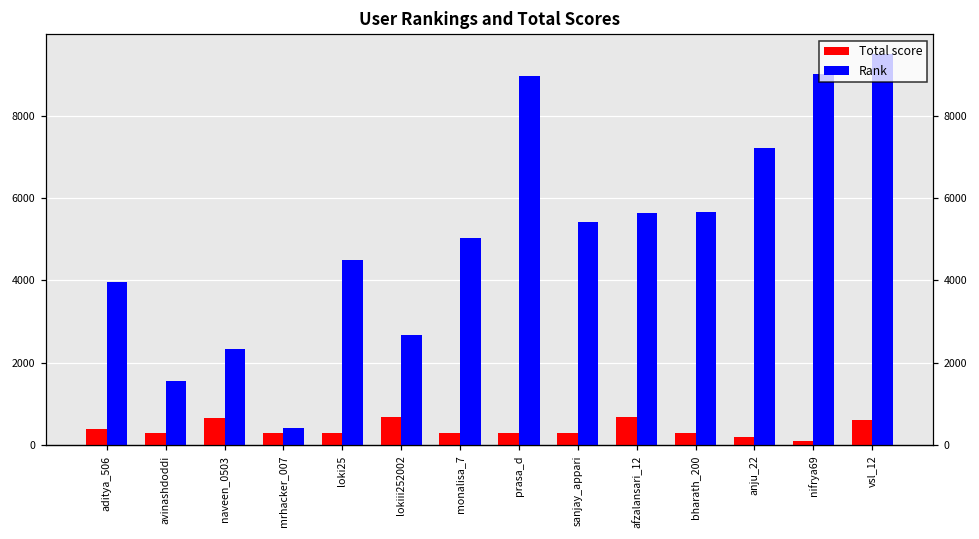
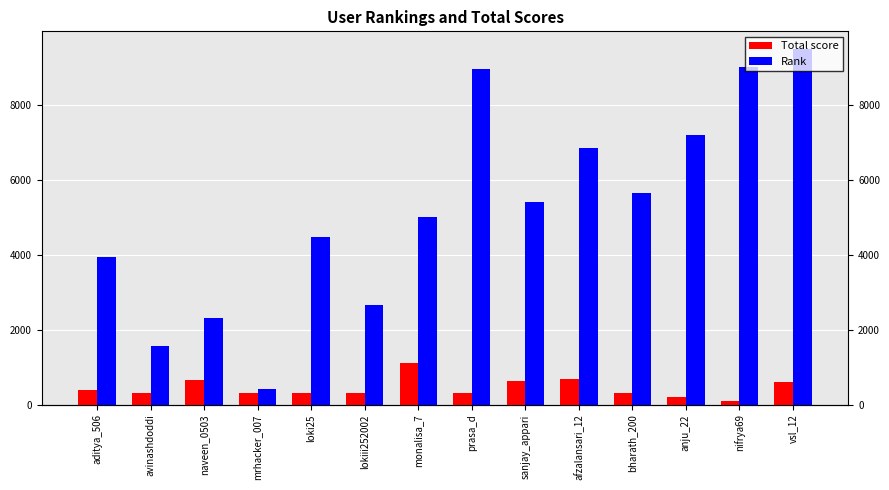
Total score, lokiii252002: 700 -> 300
Total score, monalisa_7: 300 -> 1100
Total score, sanjay_appari: 300 -> 600
Rank, afzalansari_12: 5600 -> 6900
